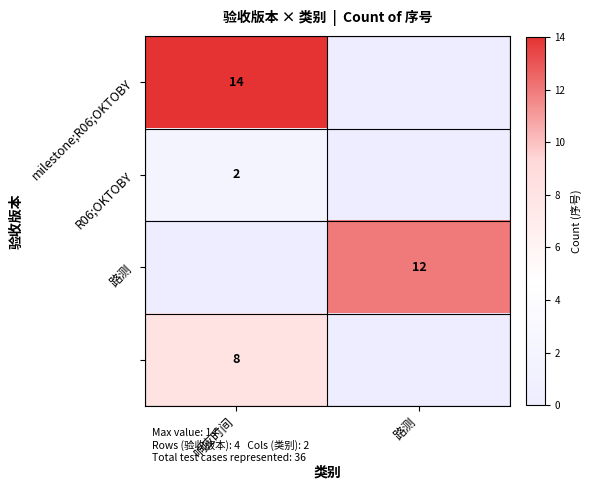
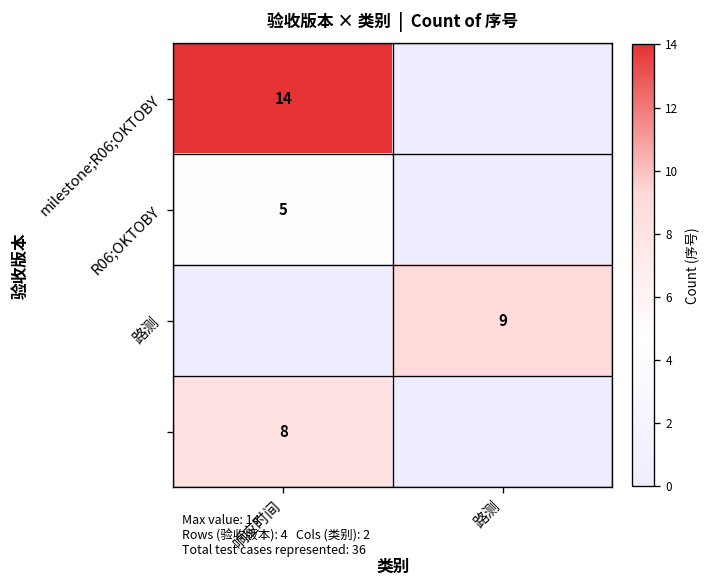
R06;OKTOBY, 响应时间: 2 -> 5
路测, 路测: 12 -> 9
